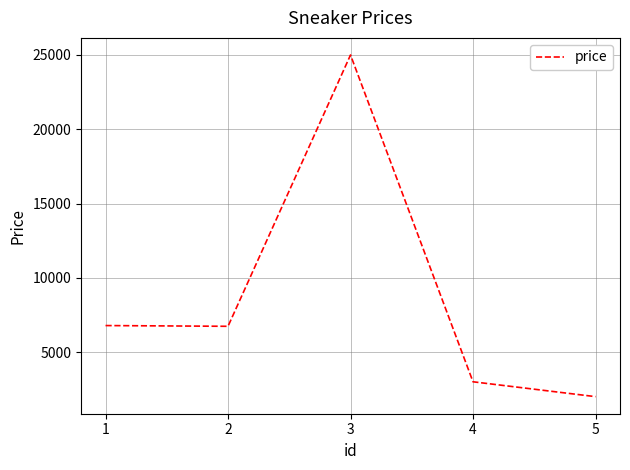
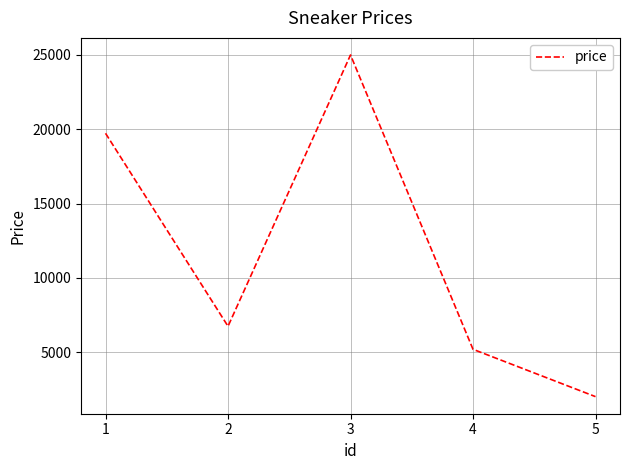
1: 6800 -> 19700
4: 3000 -> 5200
